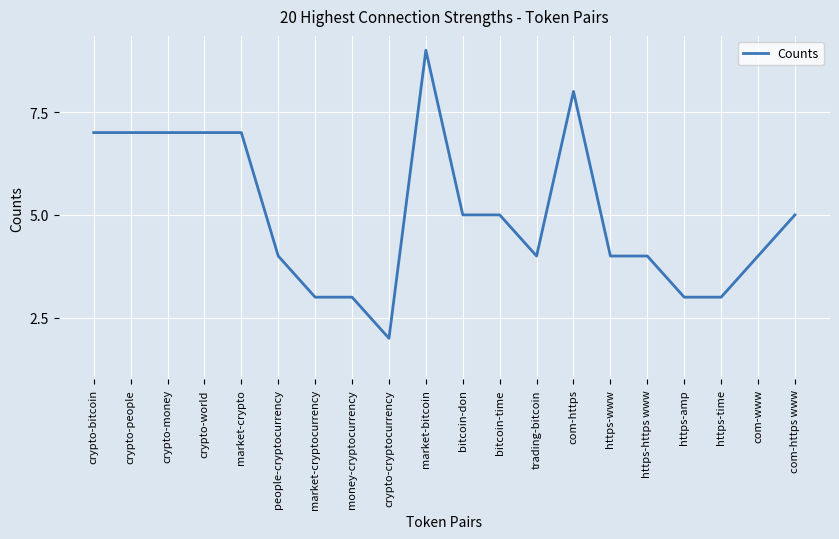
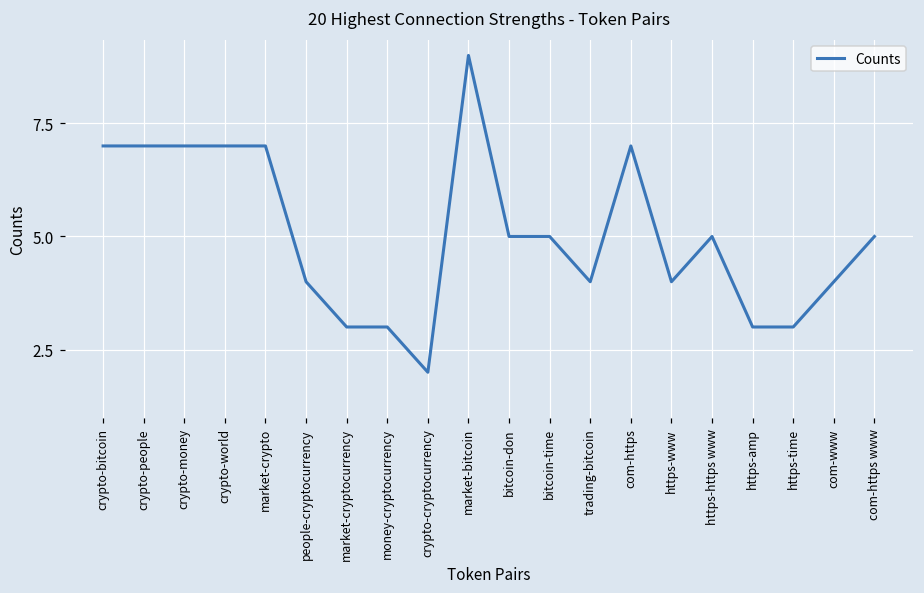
com-https: 8 -> 7
https-https www: 4 -> 5
